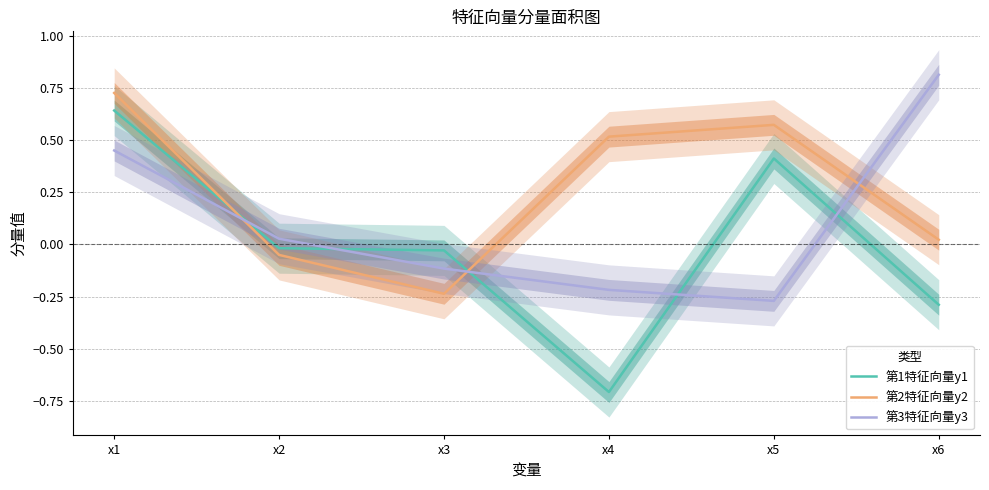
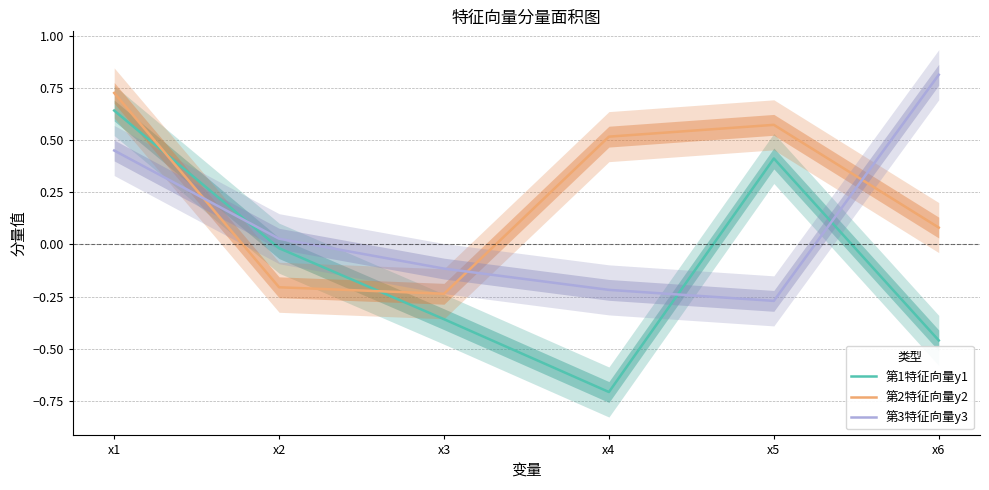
第2特征向量y2, x2: -0.05 -> -0.21
第1特征向量y1, x3: -0.03 -> -0.36
第1特征向量y1, x6: -0.29 -> -0.46
第2特征向量y2, x6: 0.02 -> 0.08
